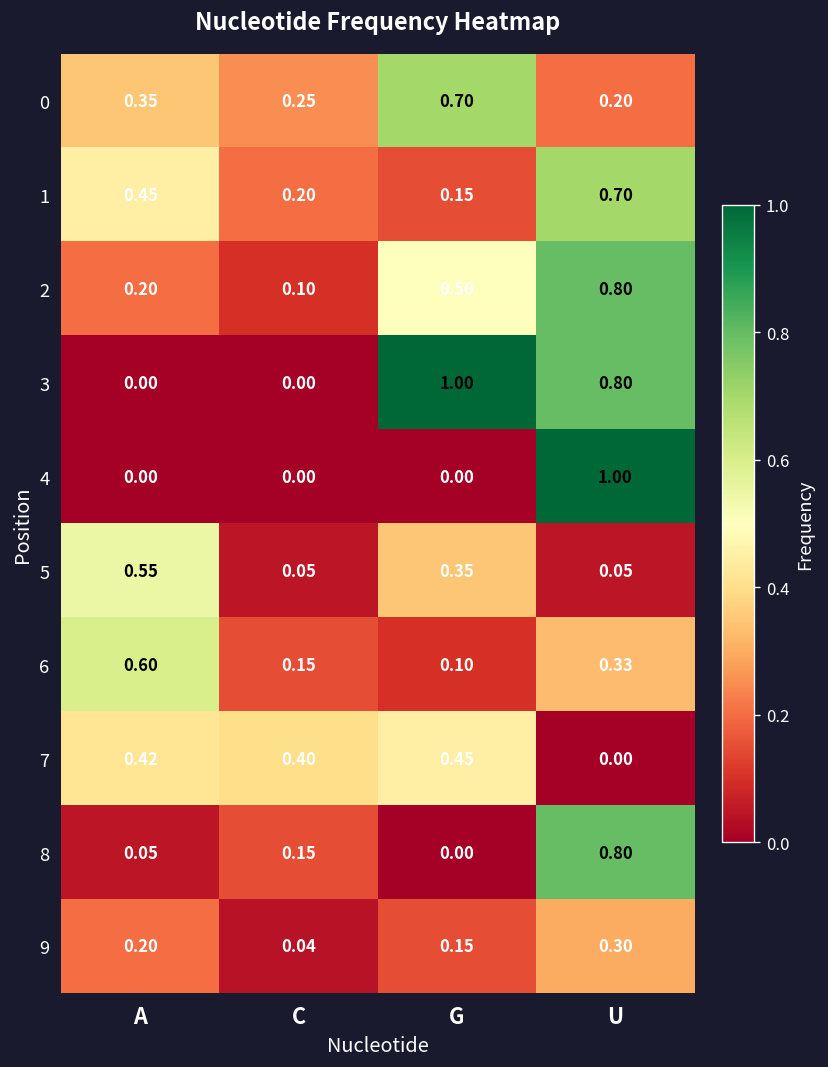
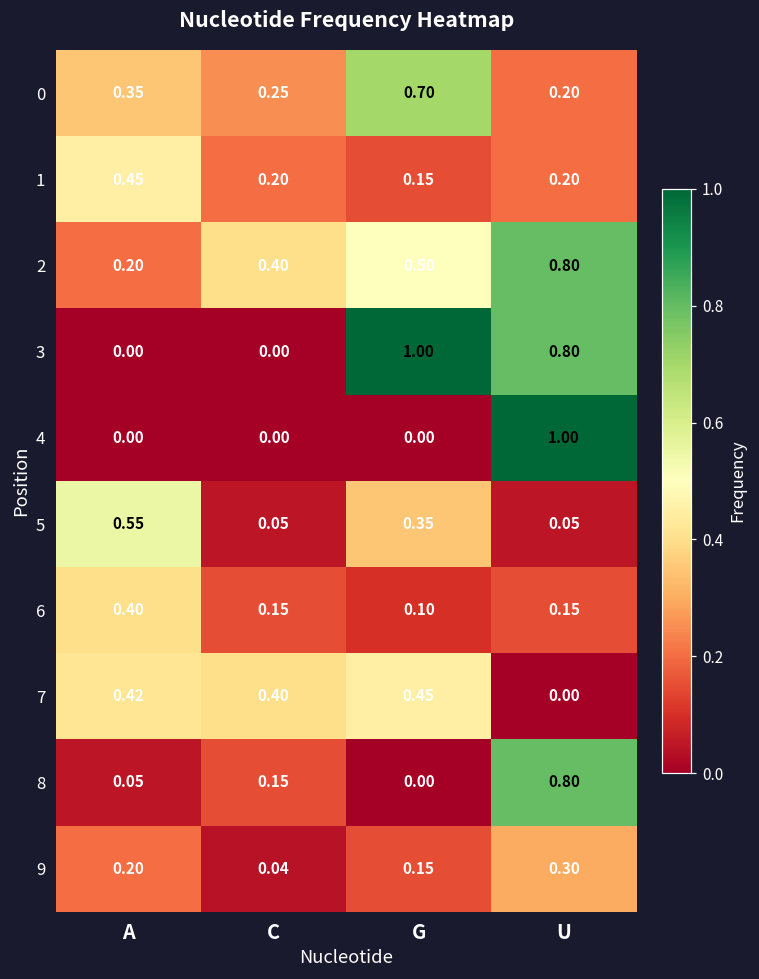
1, U: 0.70 -> 0.20
2, C: 0.10 -> 0.40
6, A: 0.60 -> 0.40
6, U: 0.33 -> 0.15
